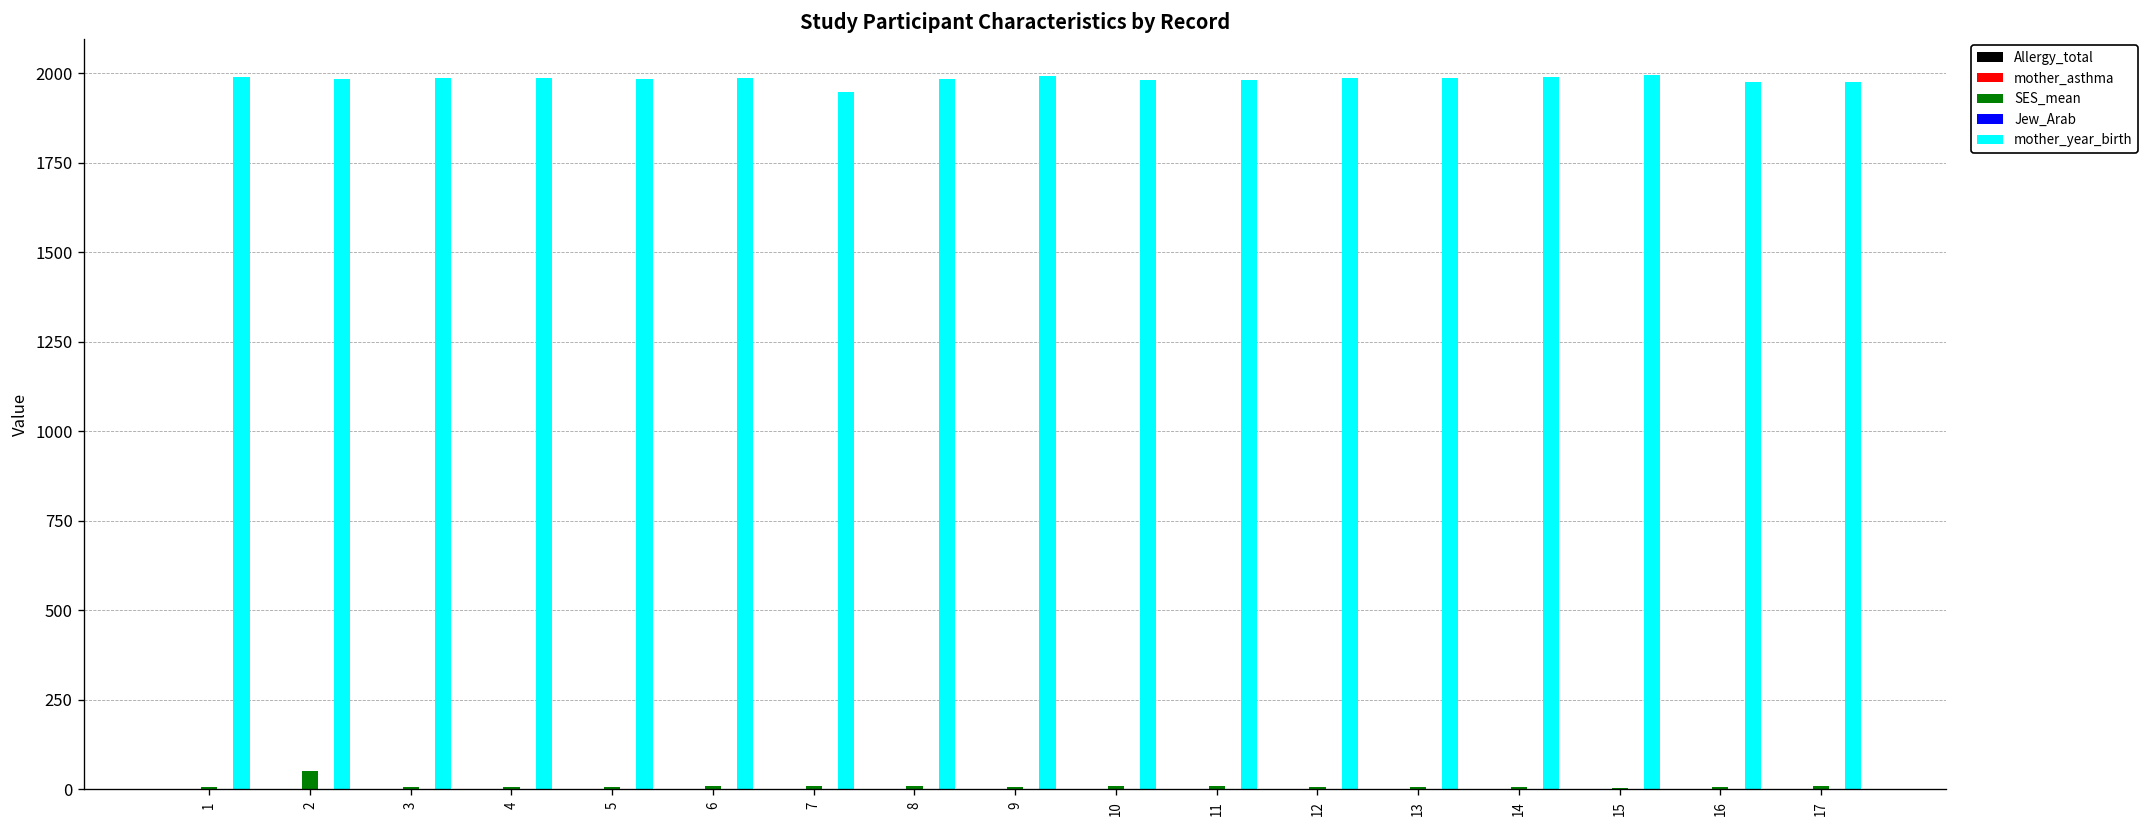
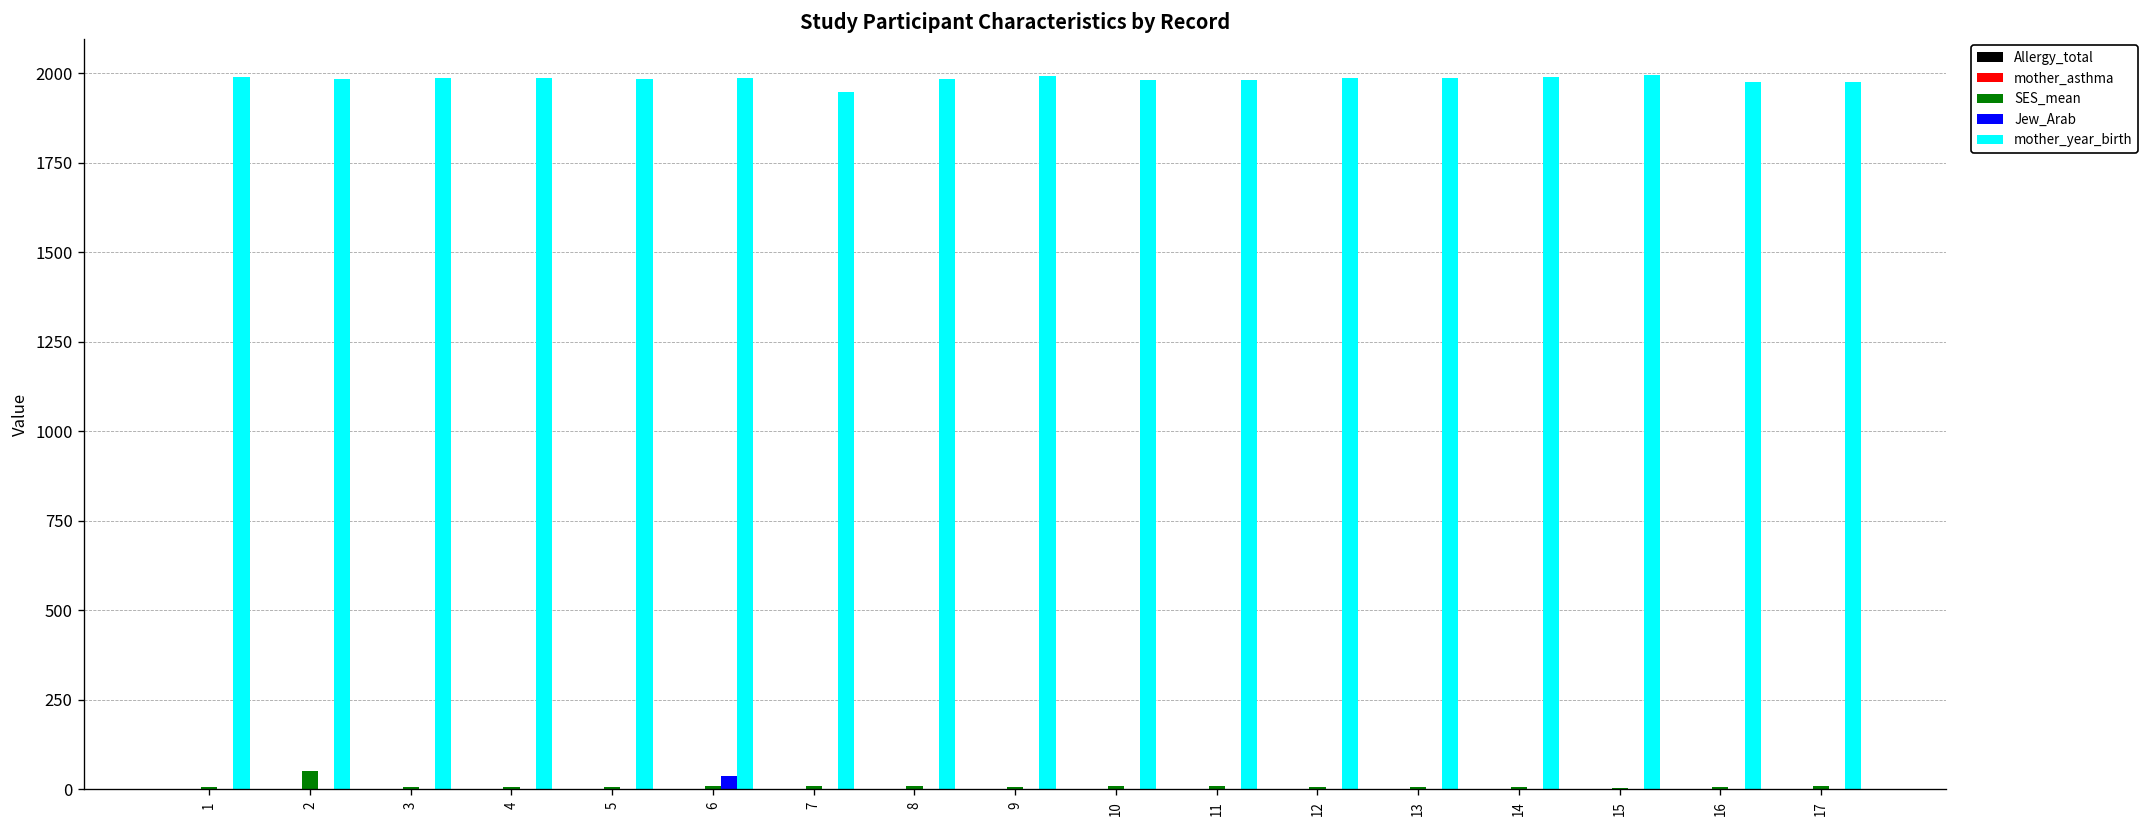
Jew_Arab, 6: 0 -> 40
